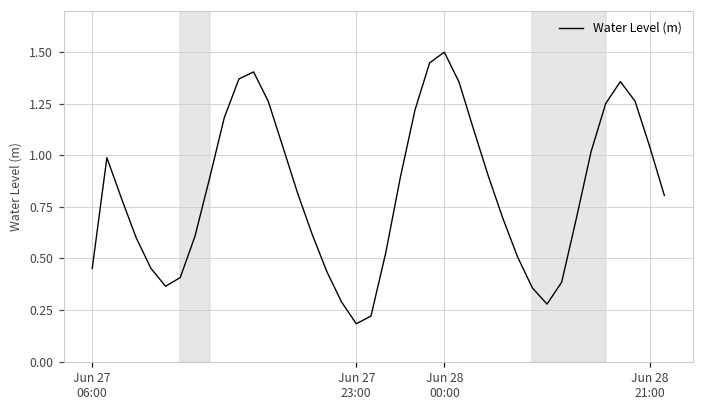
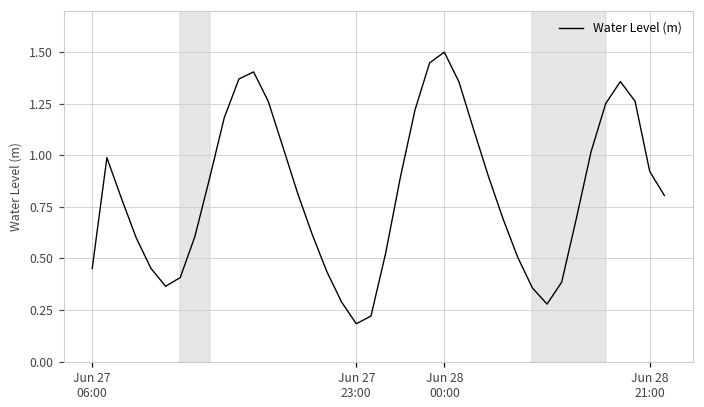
Jun 28 21:00: 1.04 -> 0.92
